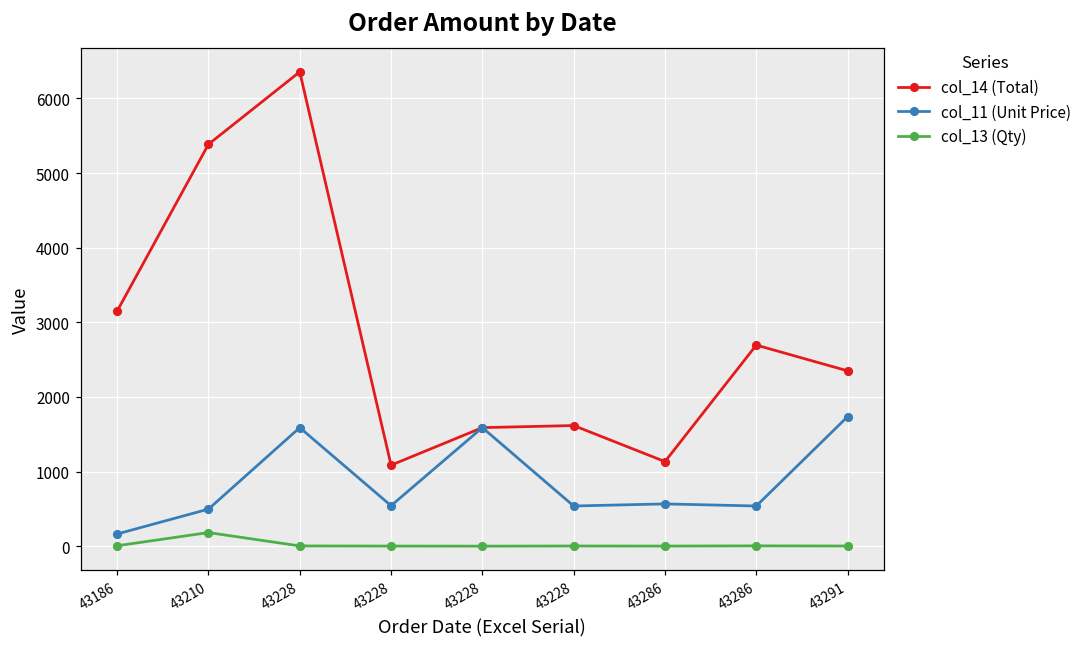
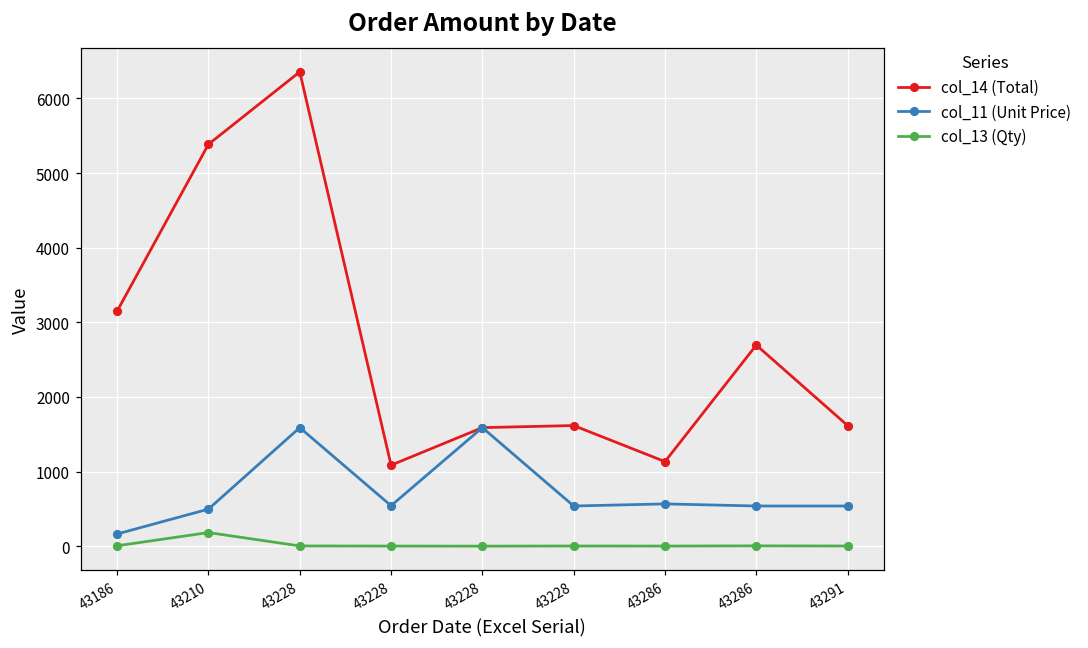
col_14 (Total), 43291: 2400 -> 1600
col_11 (Unit Price), 43291: 1700 -> 500
